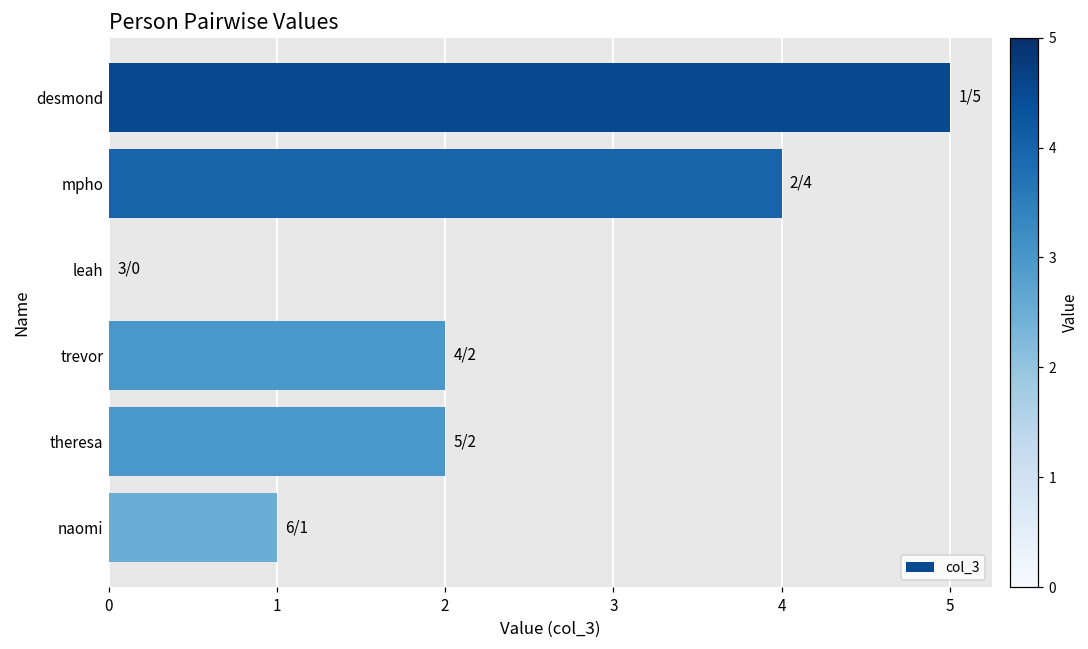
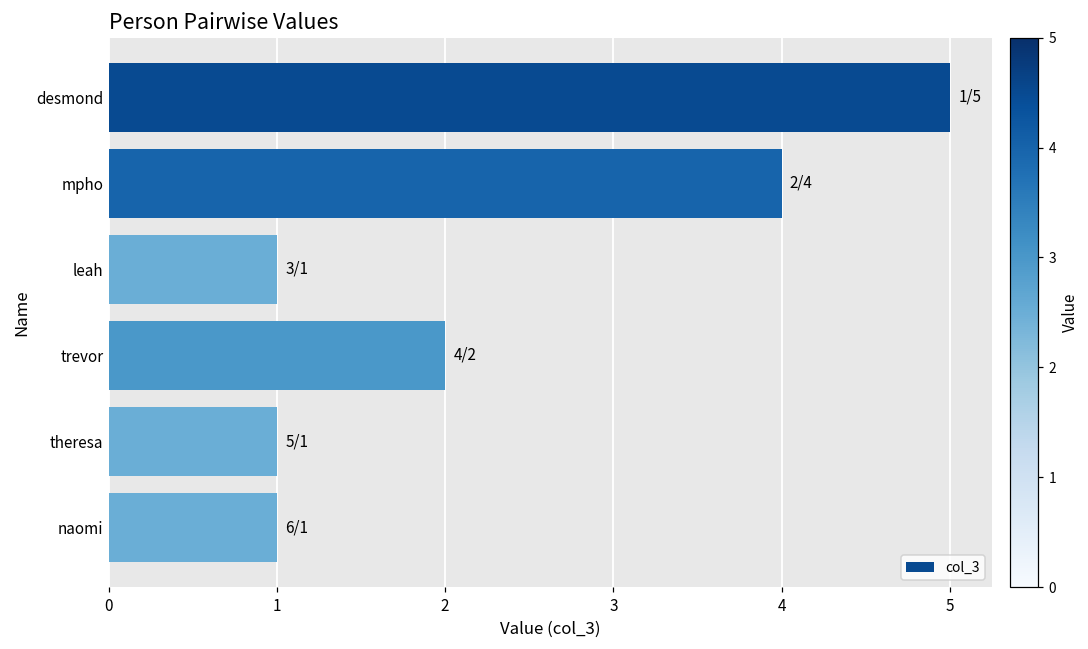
leah: 0 -> 1
theresa: 2 -> 1
